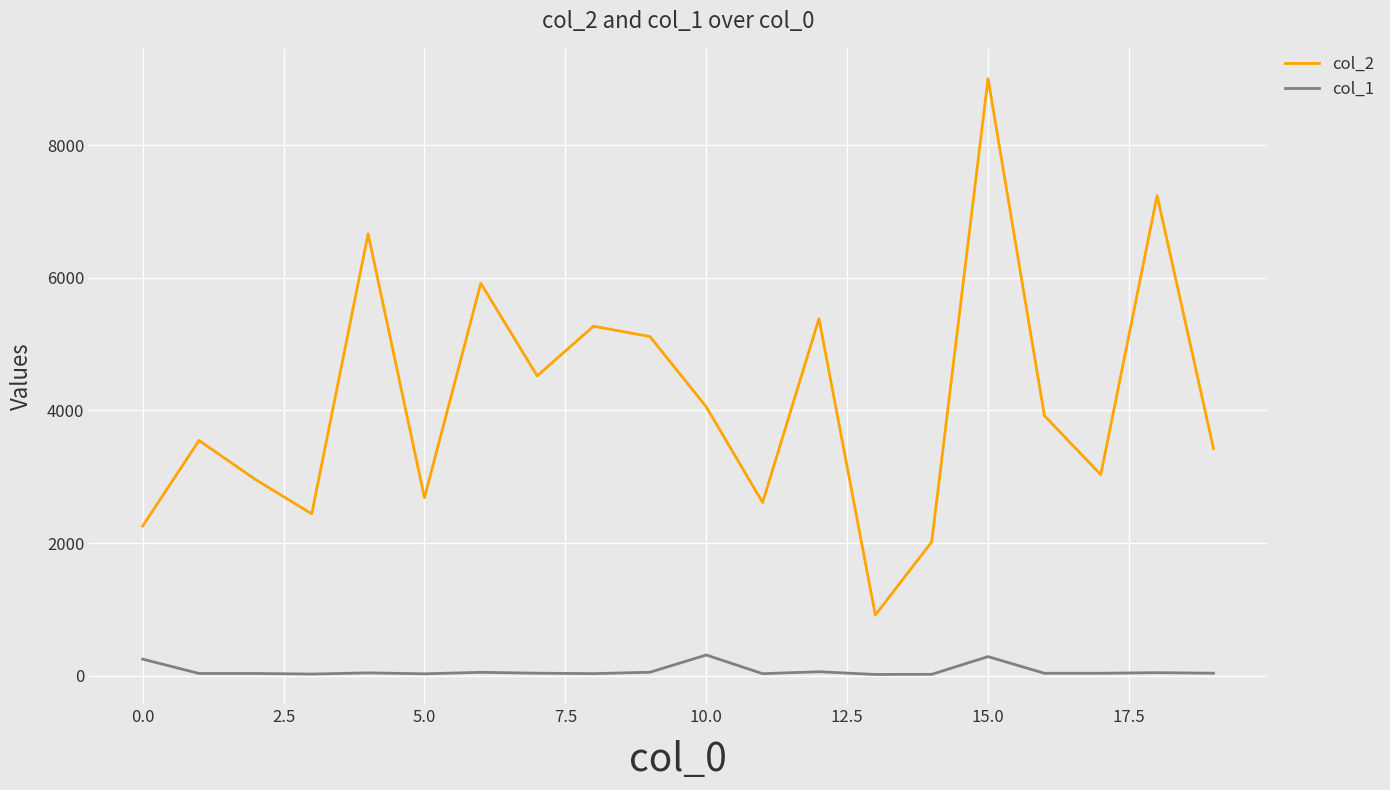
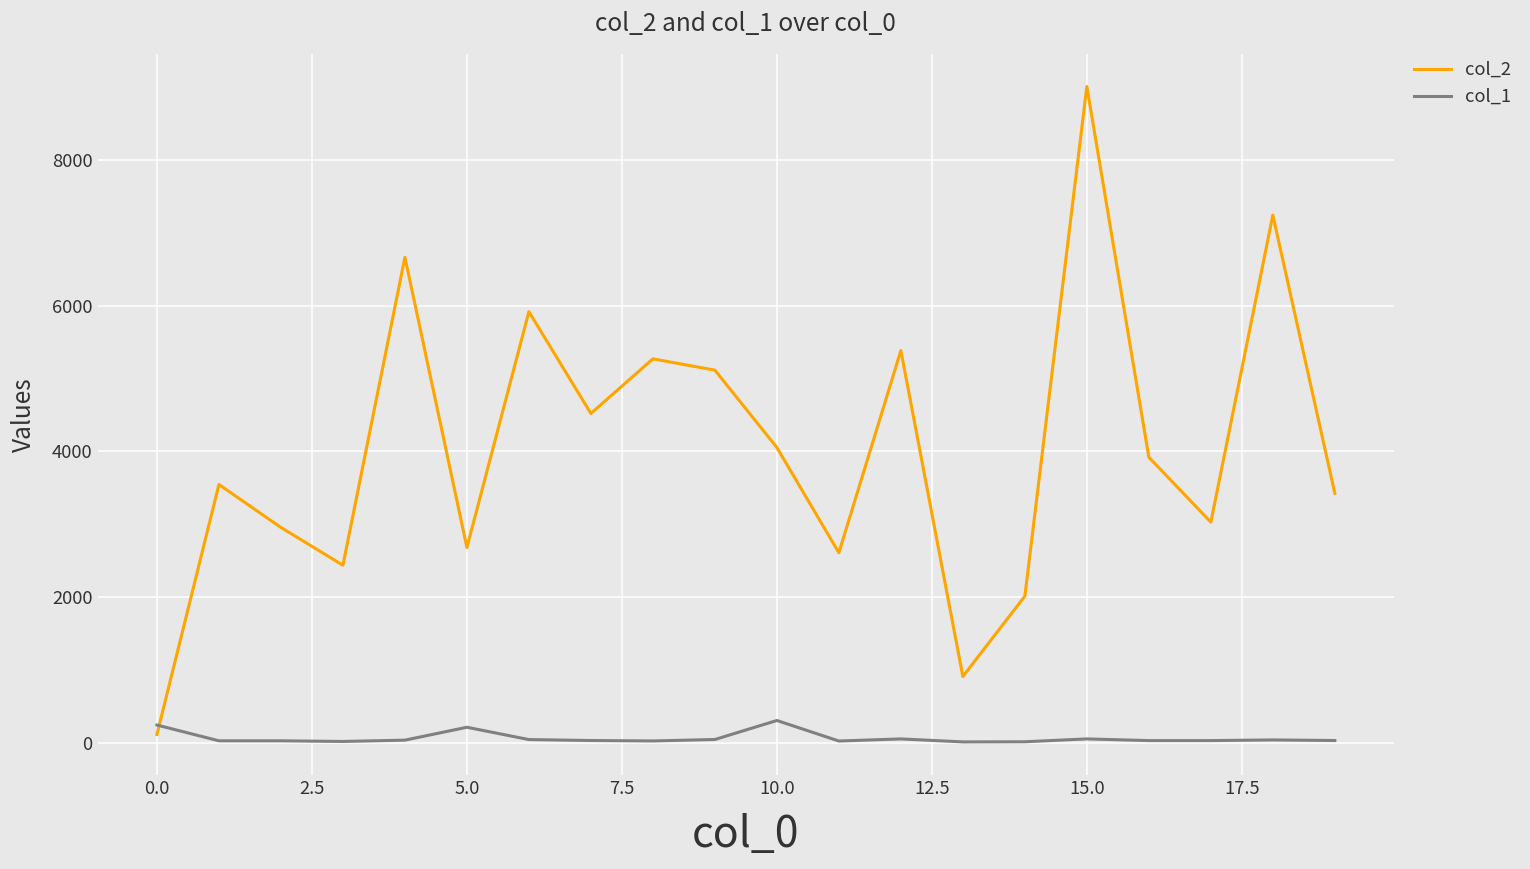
col_2, 0.0: 2300 -> 100
col_1, 5.0: 0 -> 200
col_1, 15.0: 300 -> 100
